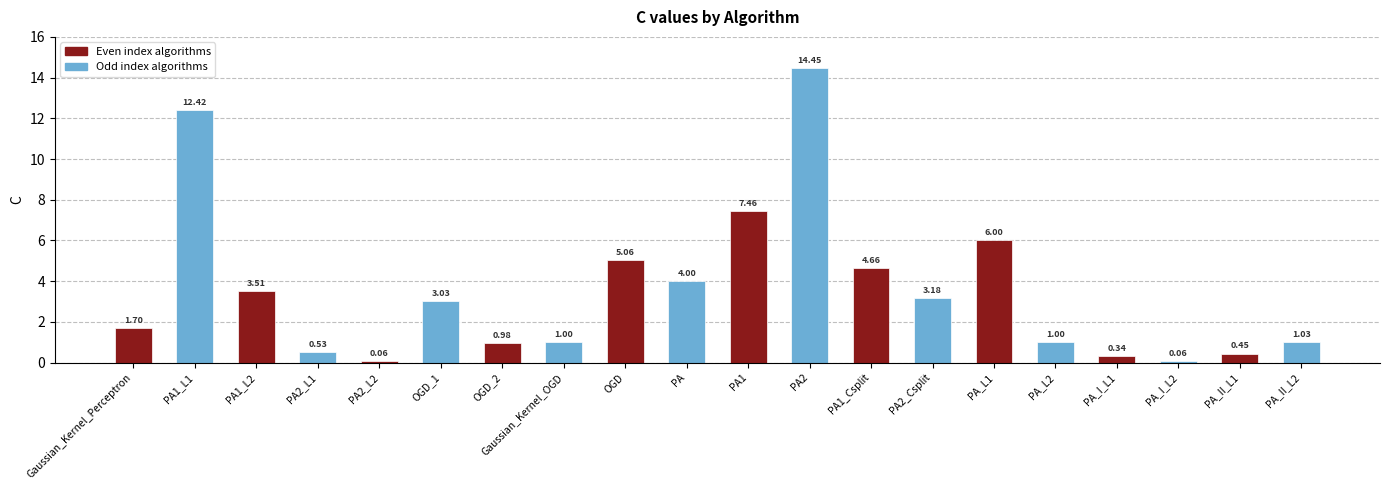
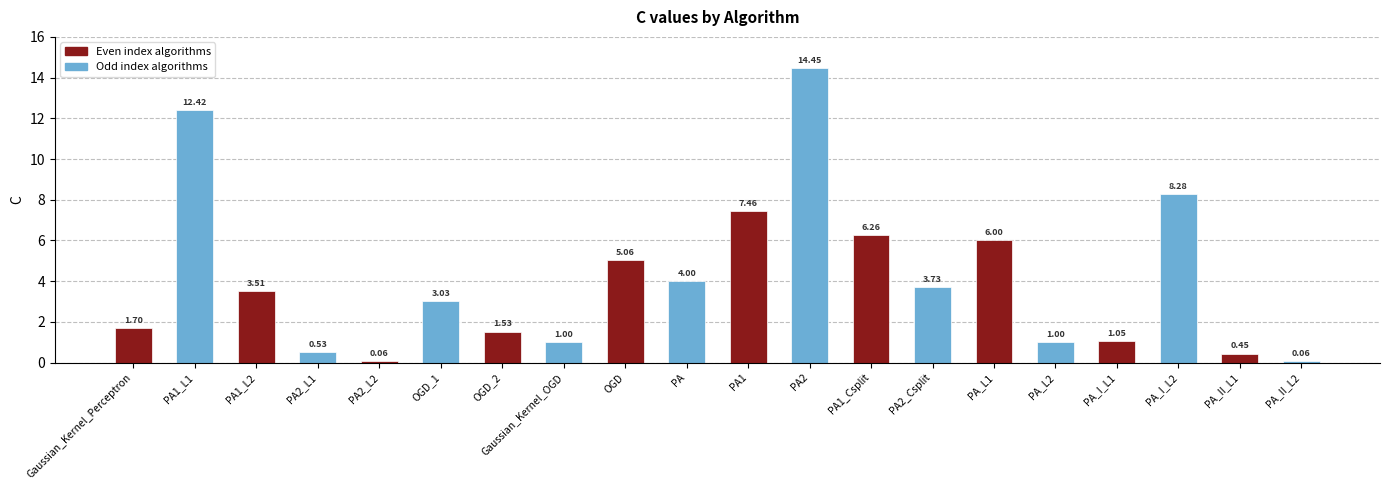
OGD_2: 0.98 -> 1.53
PA1_Csplit: 4.66 -> 6.26
PA2_Csplit: 3.18 -> 3.73
PA_I_L1: 0.34 -> 1.05
PA_I_L2: 0.06 -> 8.28
PA_II_L2: 1.03 -> 0.06
